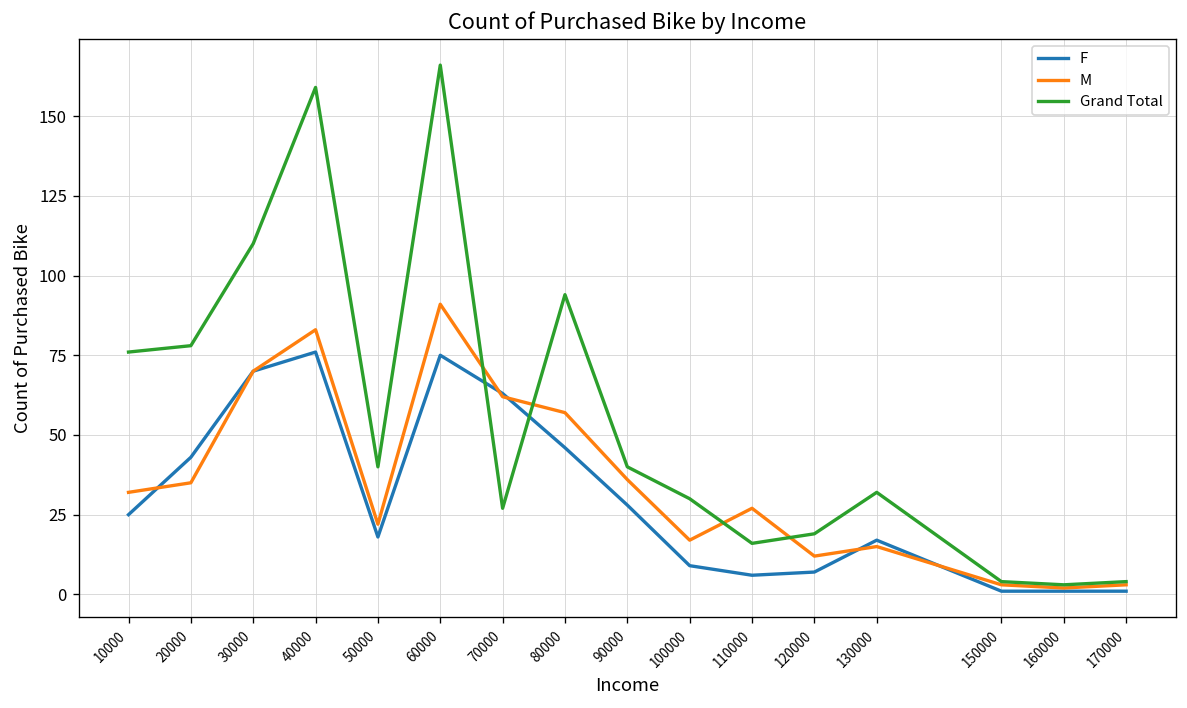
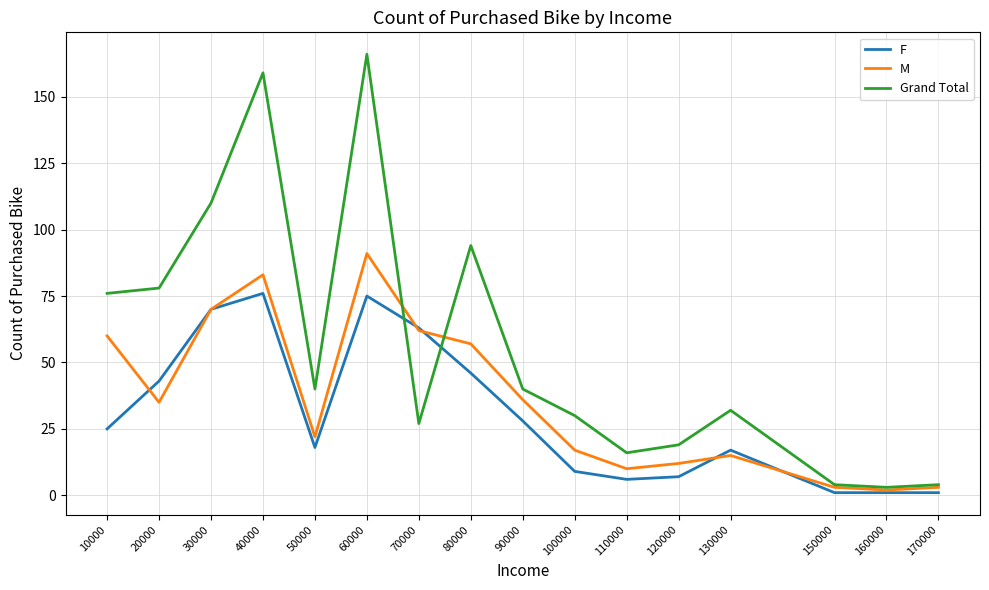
M, 10000: 32 -> 60
M, 110000: 27 -> 10
